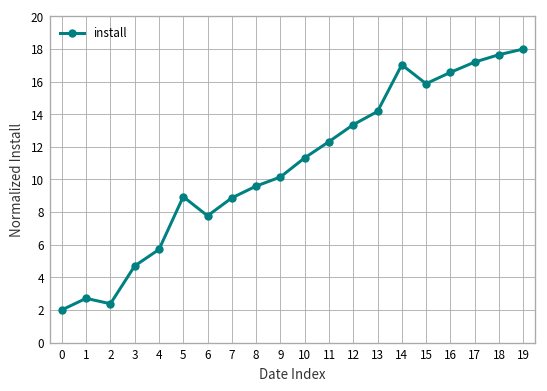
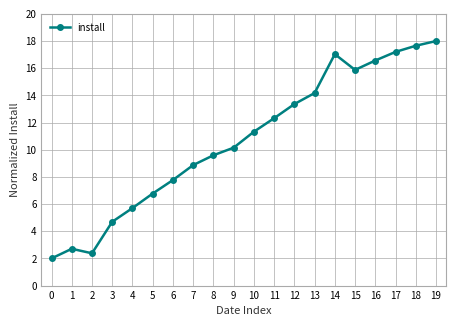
5: 8.9 -> 6.8
